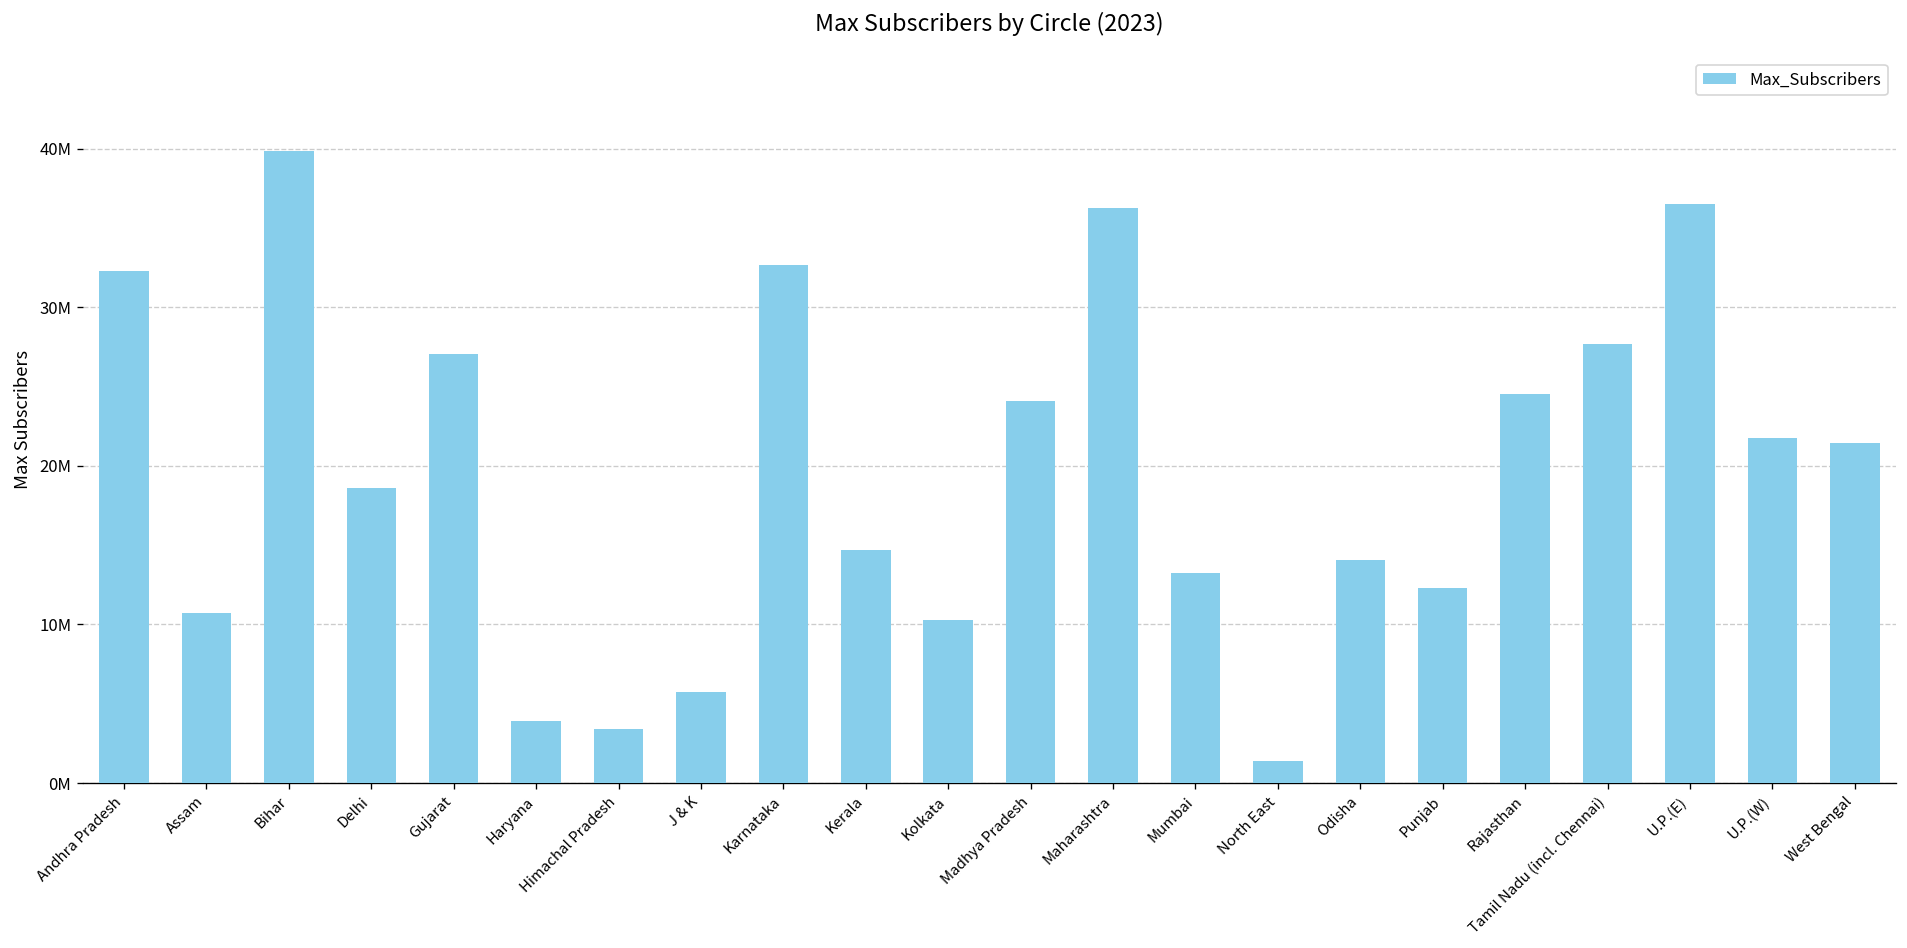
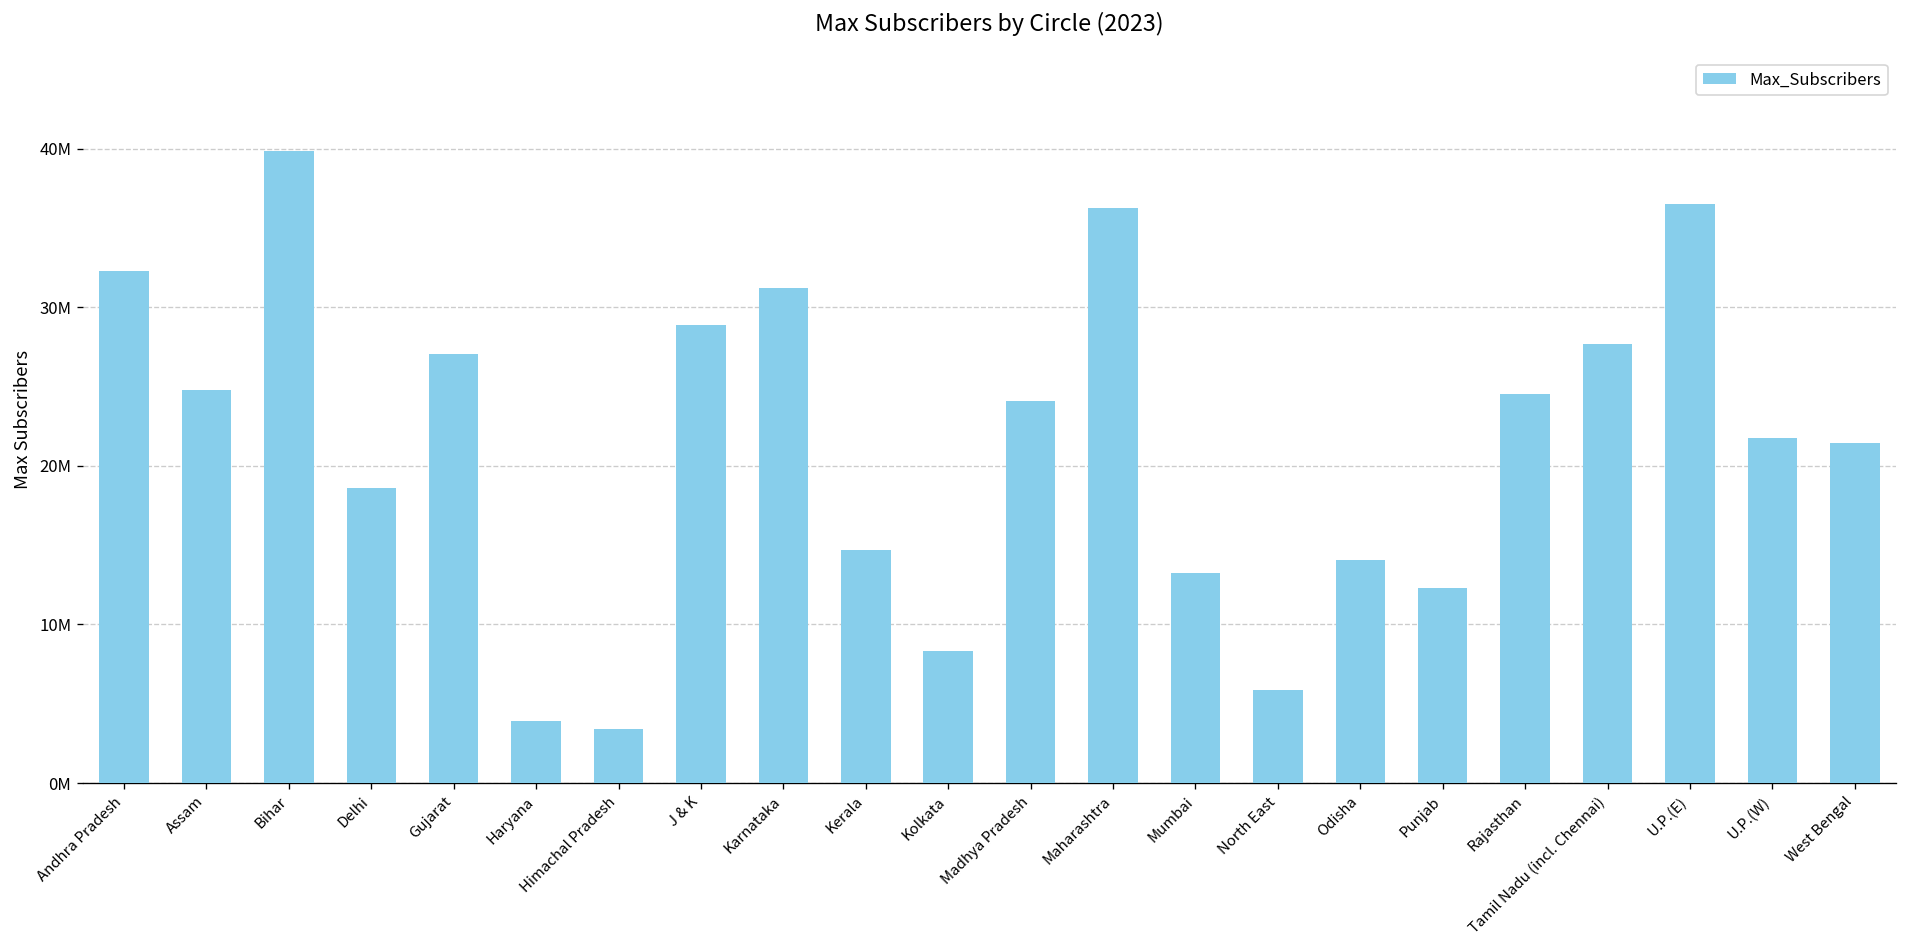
Assam: 10700000 -> 24800000
J & K: 5800000 -> 28900000
Karnataka: 32600000 -> 31200000
Kolkata: 10300000 -> 8300000
North East: 1400000 -> 5900000
